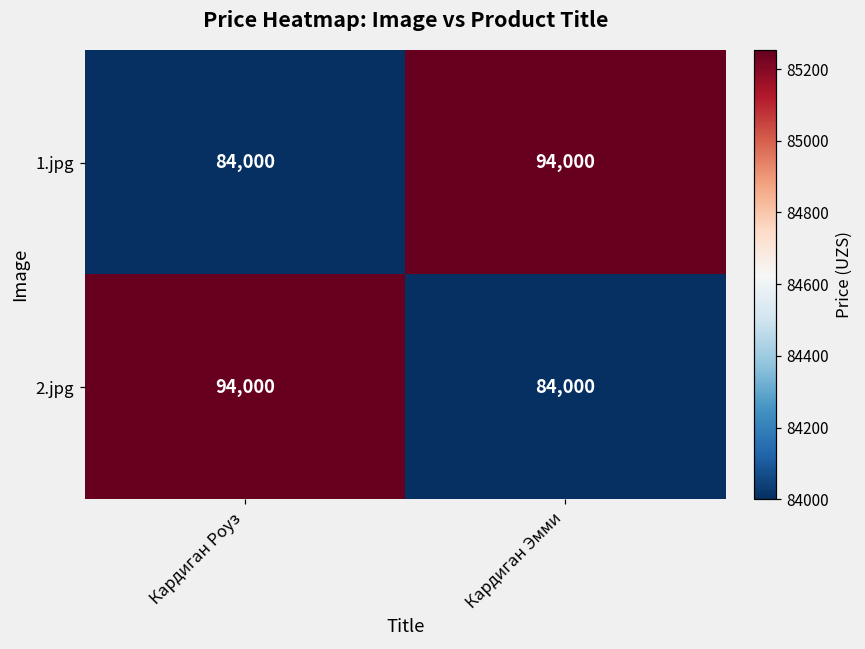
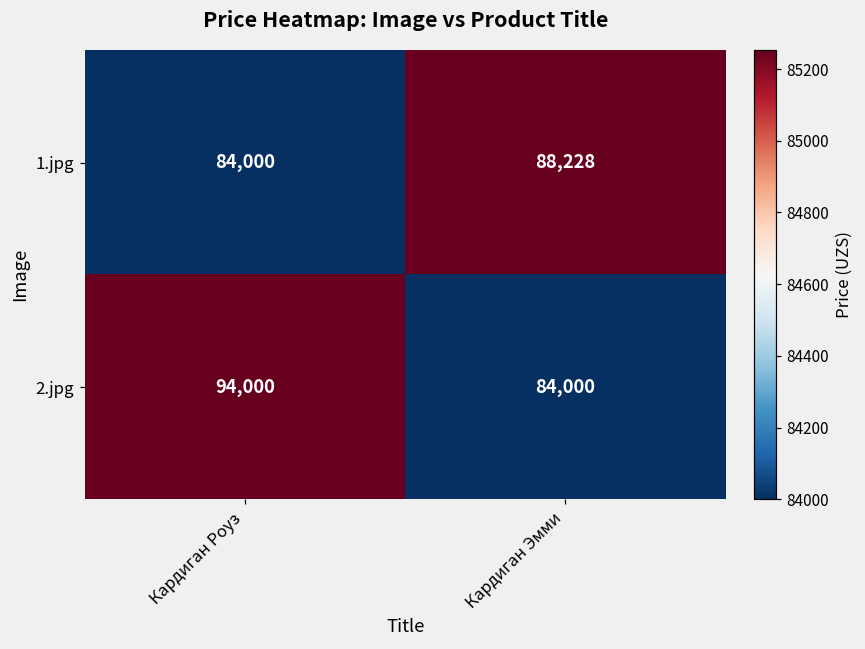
1.jpg, Кардиган Эмми: 94,000 -> 88,228
